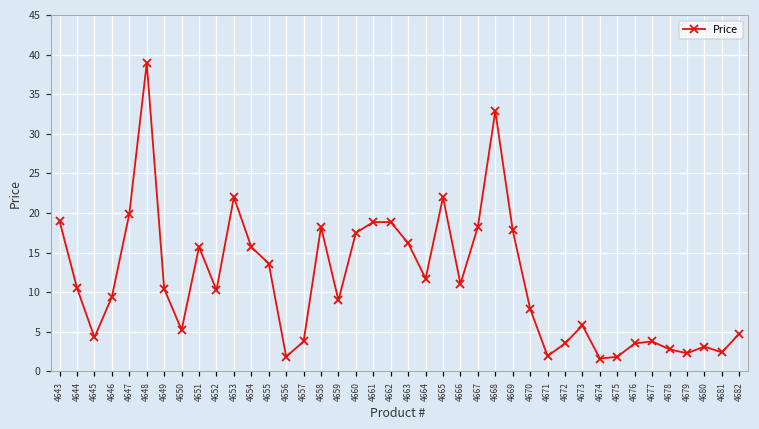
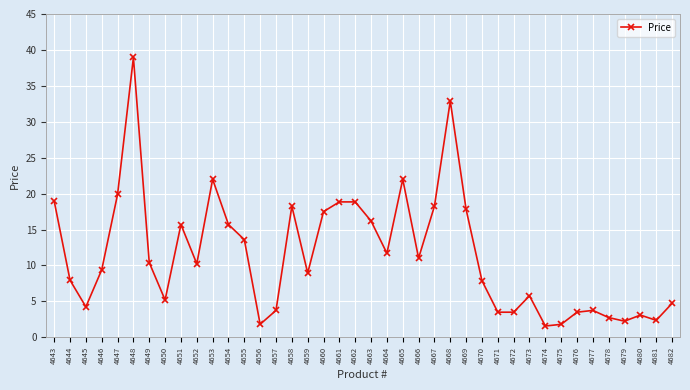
4644: 11 -> 8
4671: 2 -> 4
